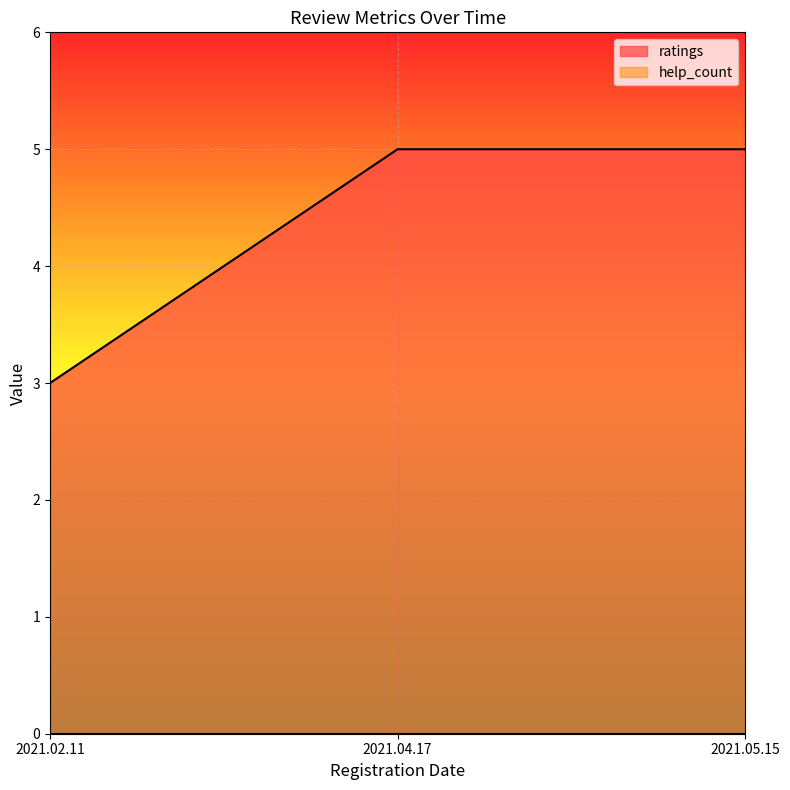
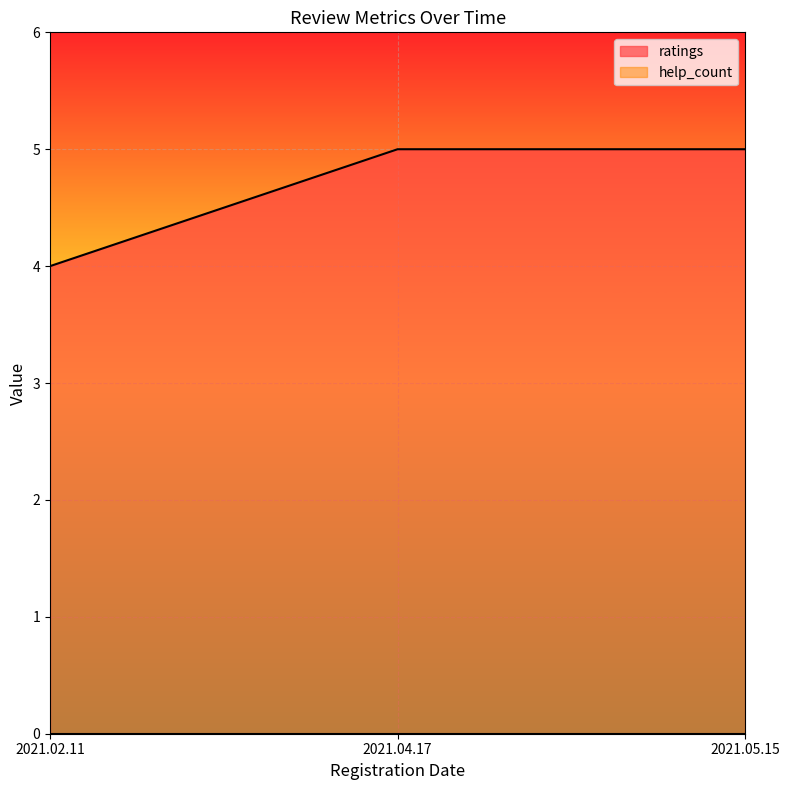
ratings, 2021.02.11: 3 -> 4
